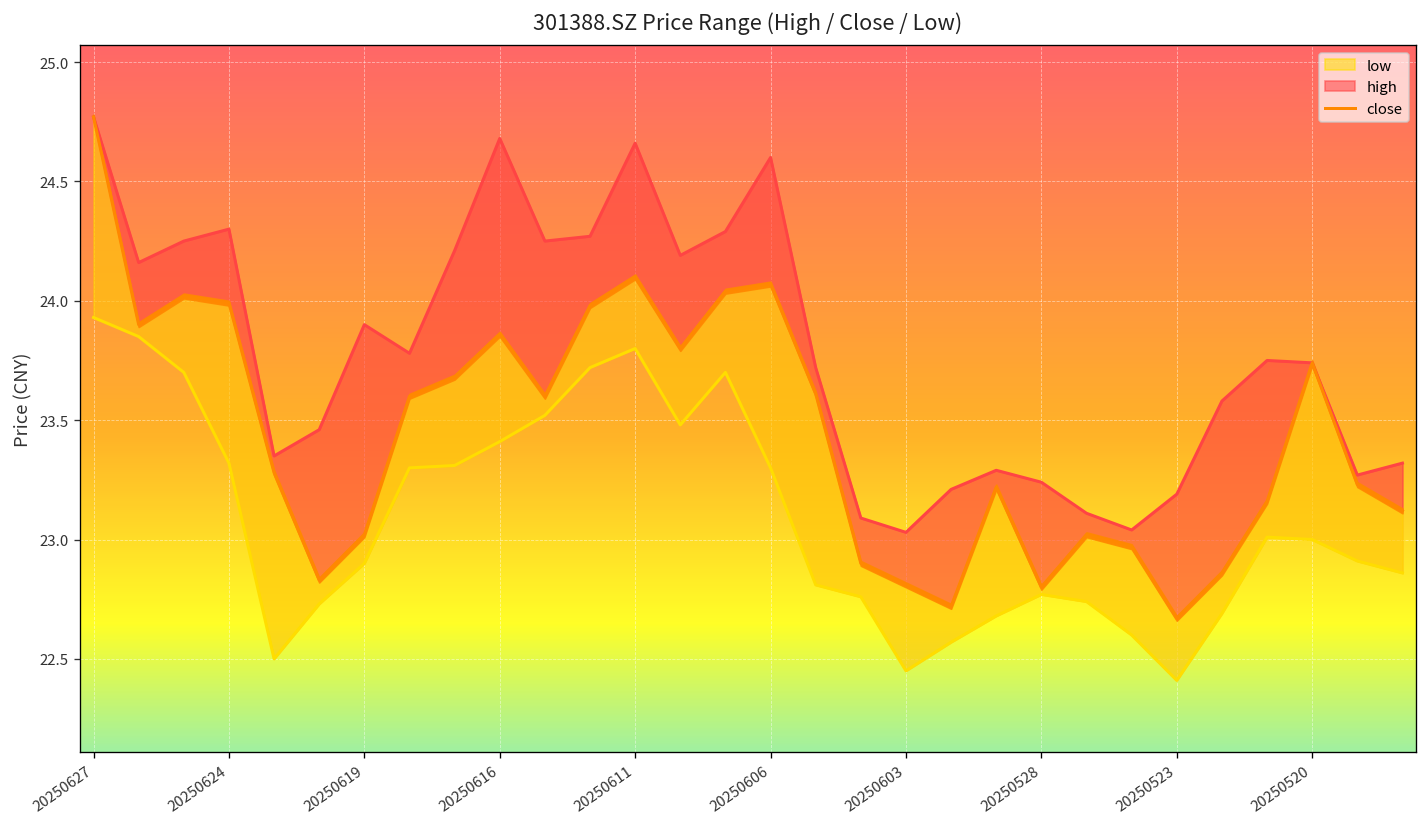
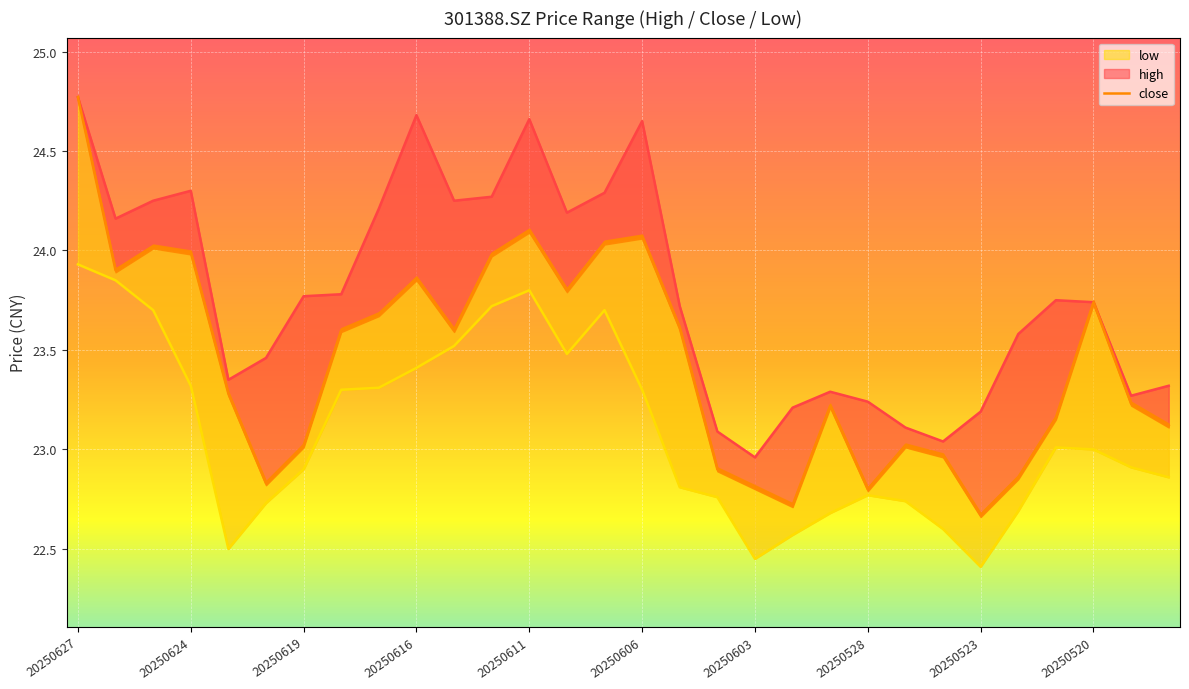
high, 20250619: 23.90 -> 23.77
high, 20250606: 24.60 -> 24.65
high, 20250603: 23.03 -> 22.96
